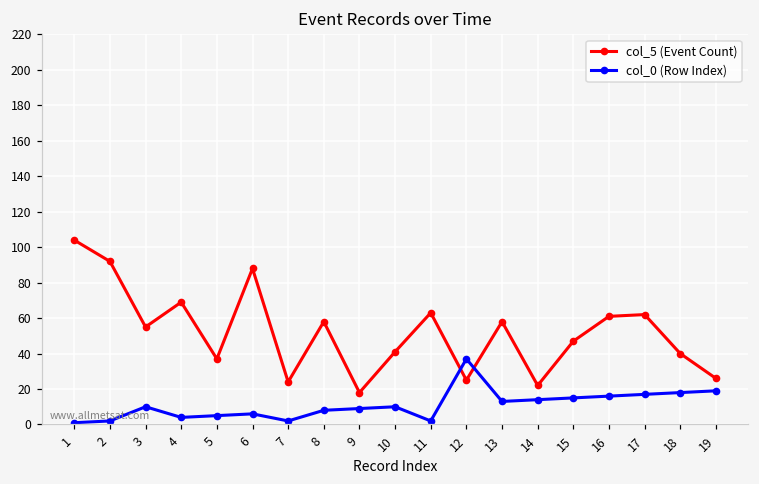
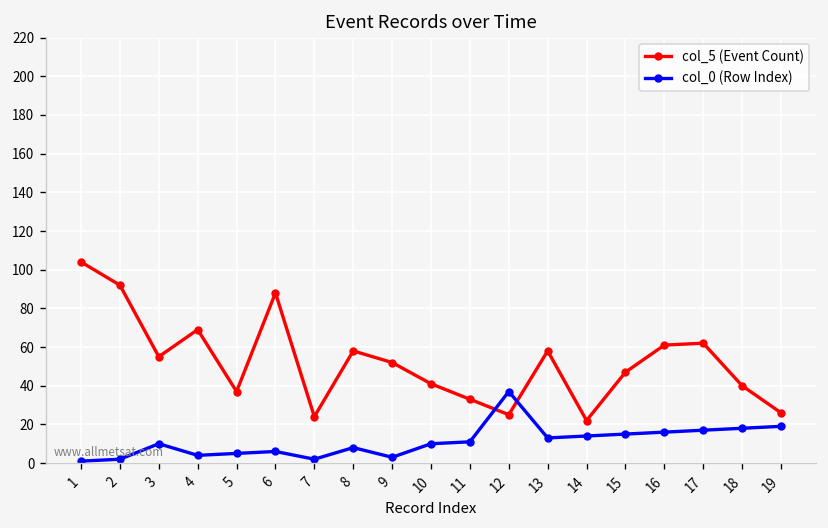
col_5 (Event Count), 9: 18 -> 52
col_0 (Row Index), 9: 9 -> 3
col_5 (Event Count), 11: 63 -> 33
col_0 (Row Index), 11: 2 -> 11
